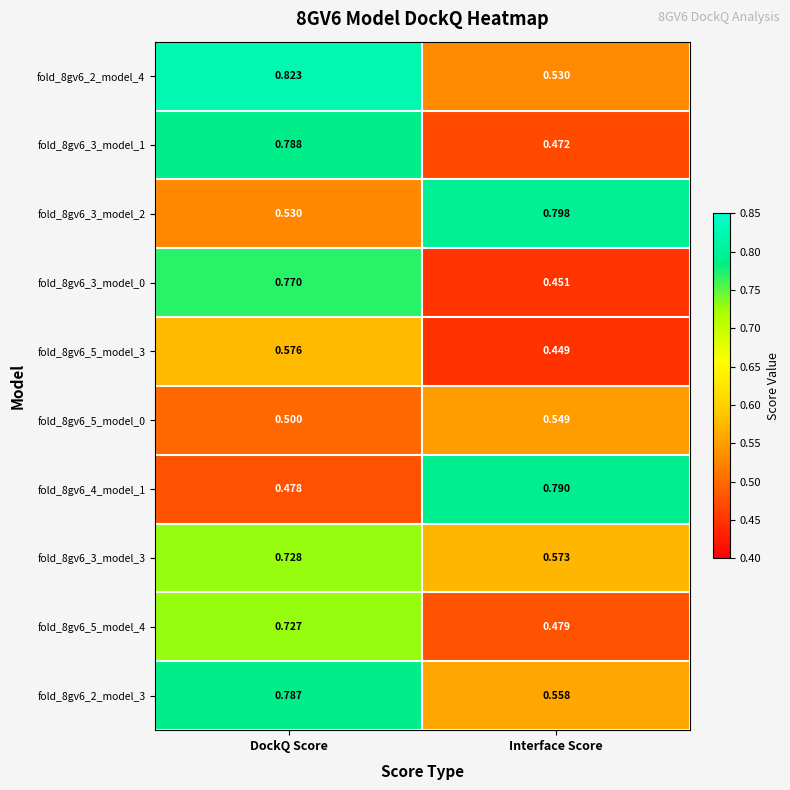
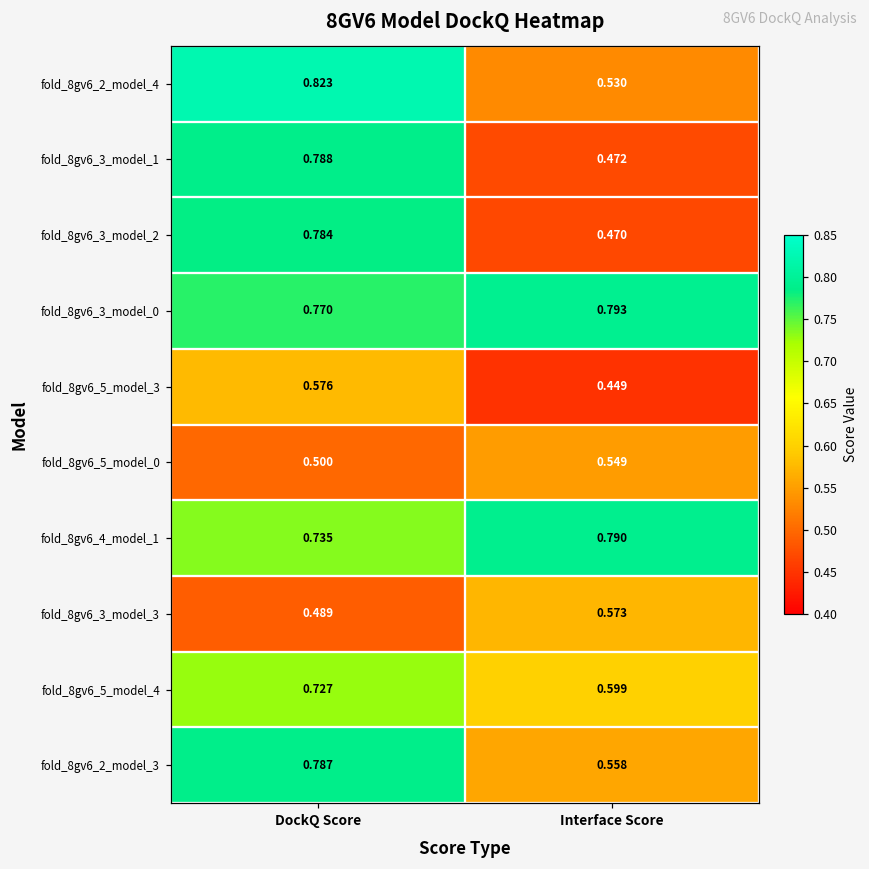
fold_8gv6_3_model_2, DockQ Score: 0.530 -> 0.784
fold_8gv6_3_model_2, Interface Score: 0.798 -> 0.470
fold_8gv6_3_model_0, Interface Score: 0.451 -> 0.793
fold_8gv6_4_model_1, DockQ Score: 0.478 -> 0.735
fold_8gv6_3_model_3, DockQ Score: 0.728 -> 0.489
fold_8gv6_5_model_4, Interface Score: 0.479 -> 0.599
